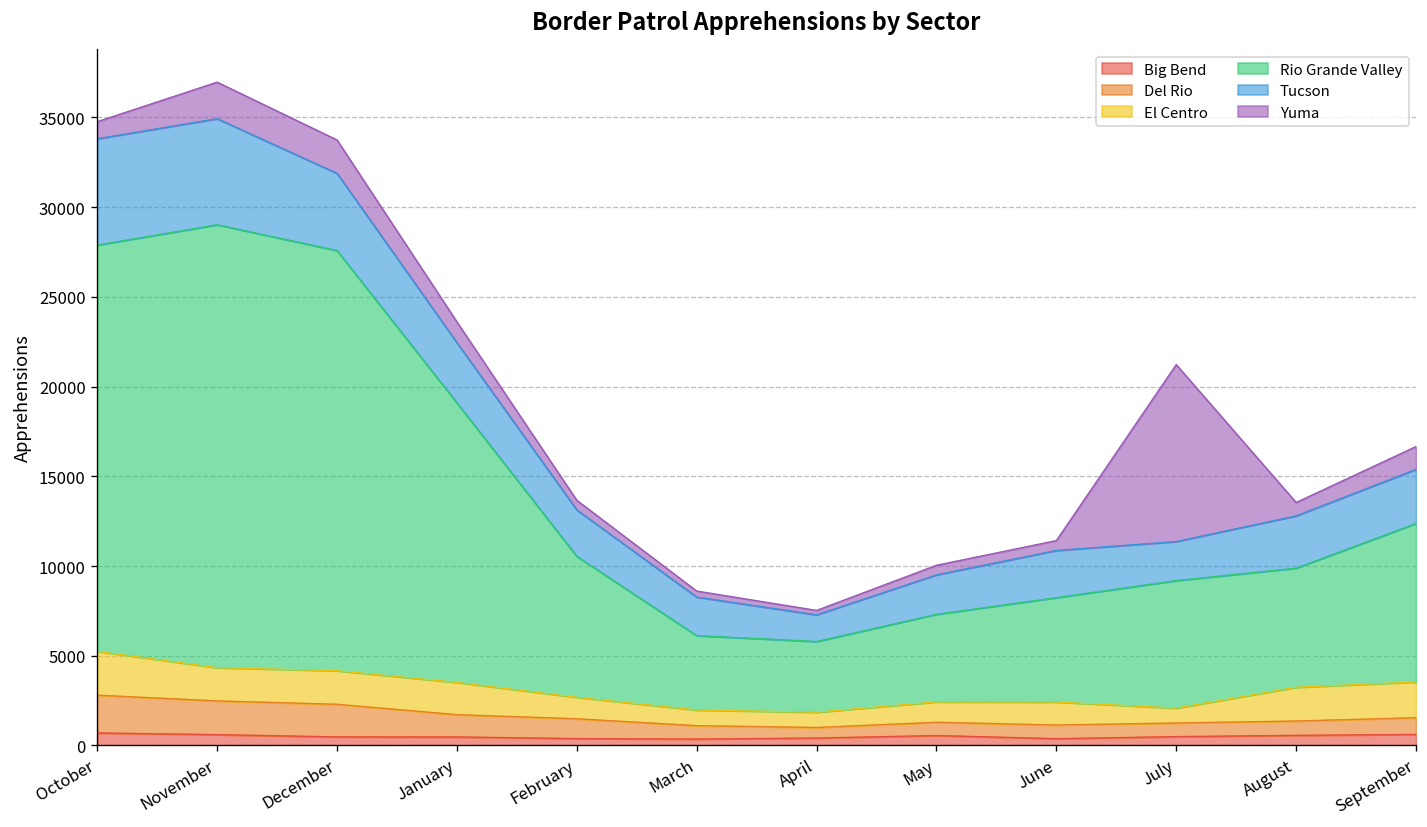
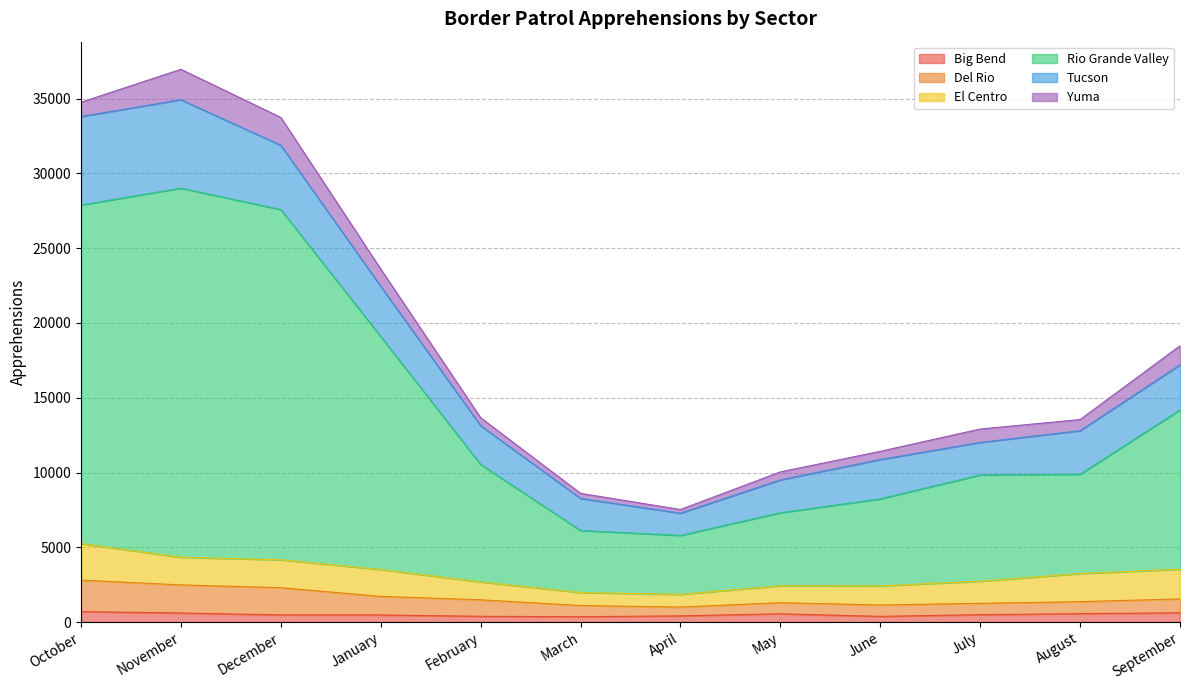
El Centro, July: 800 -> 1500
Yuma, July: 9900 -> 900
Rio Grande Valley, September: 8800 -> 10700
